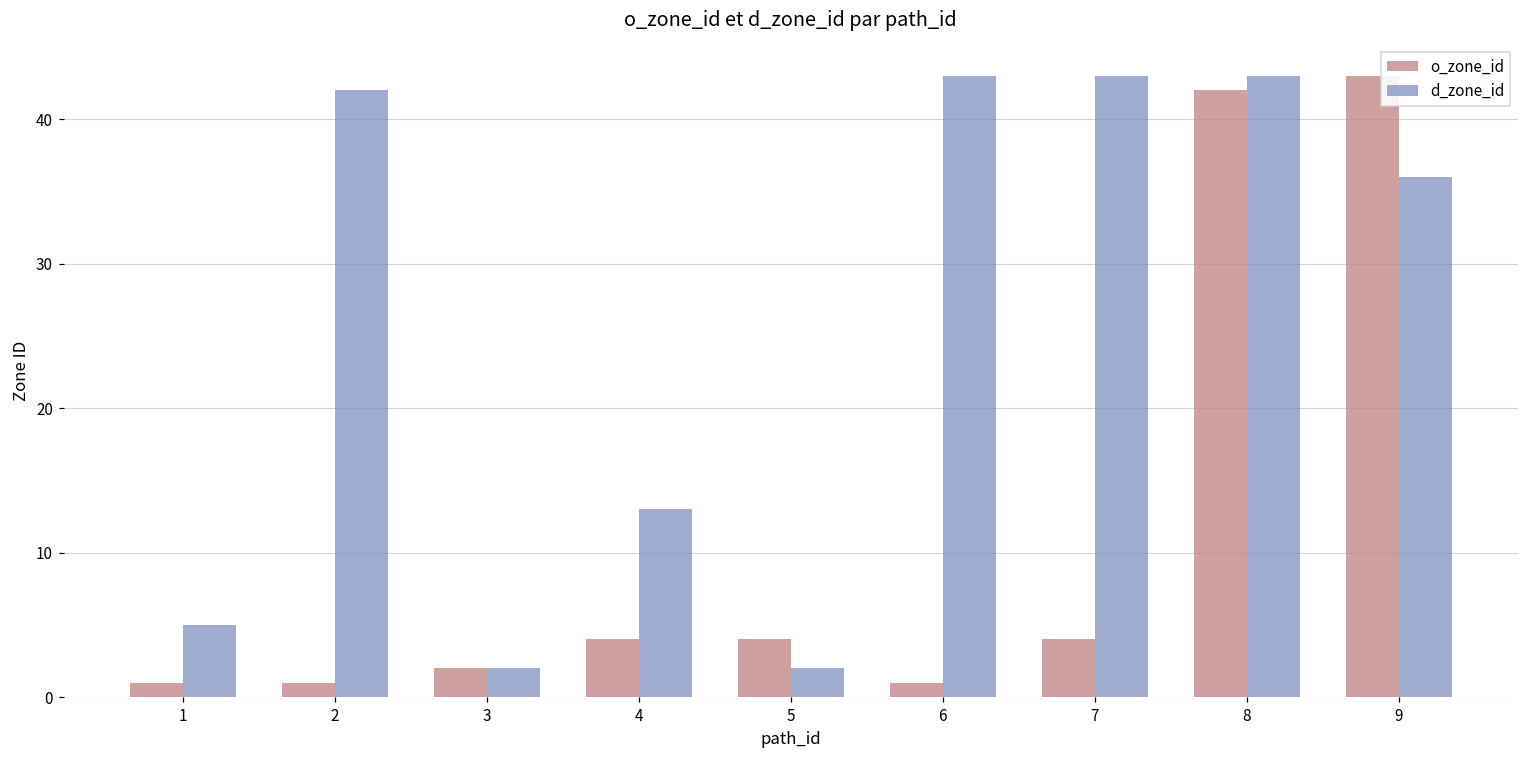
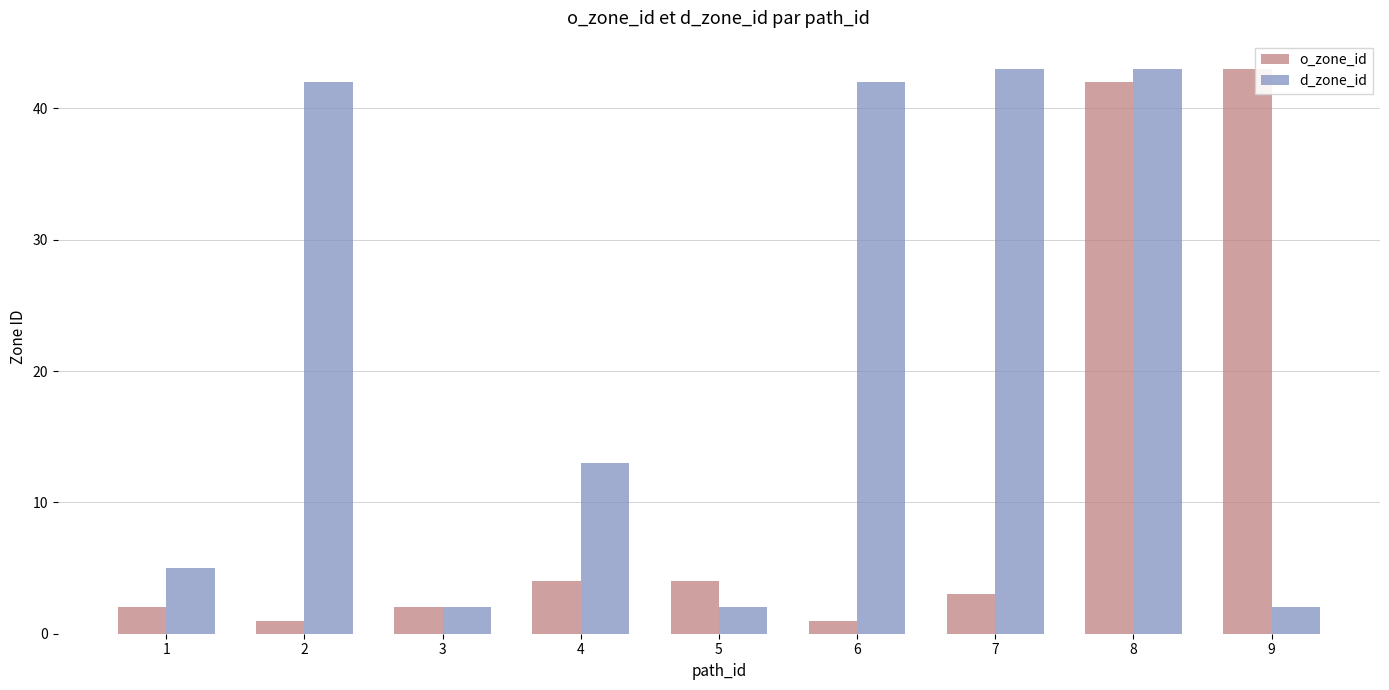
o_zone_id, 1: 1 -> 2
d_zone_id, 6: 43 -> 42
o_zone_id, 7: 4 -> 3
d_zone_id, 9: 36 -> 2
